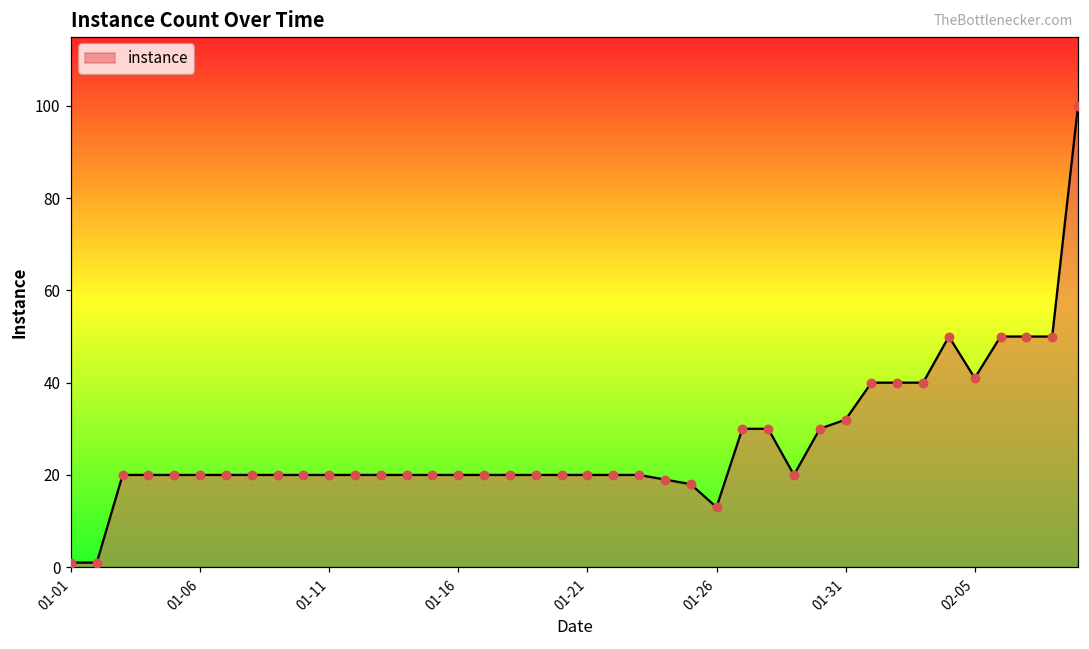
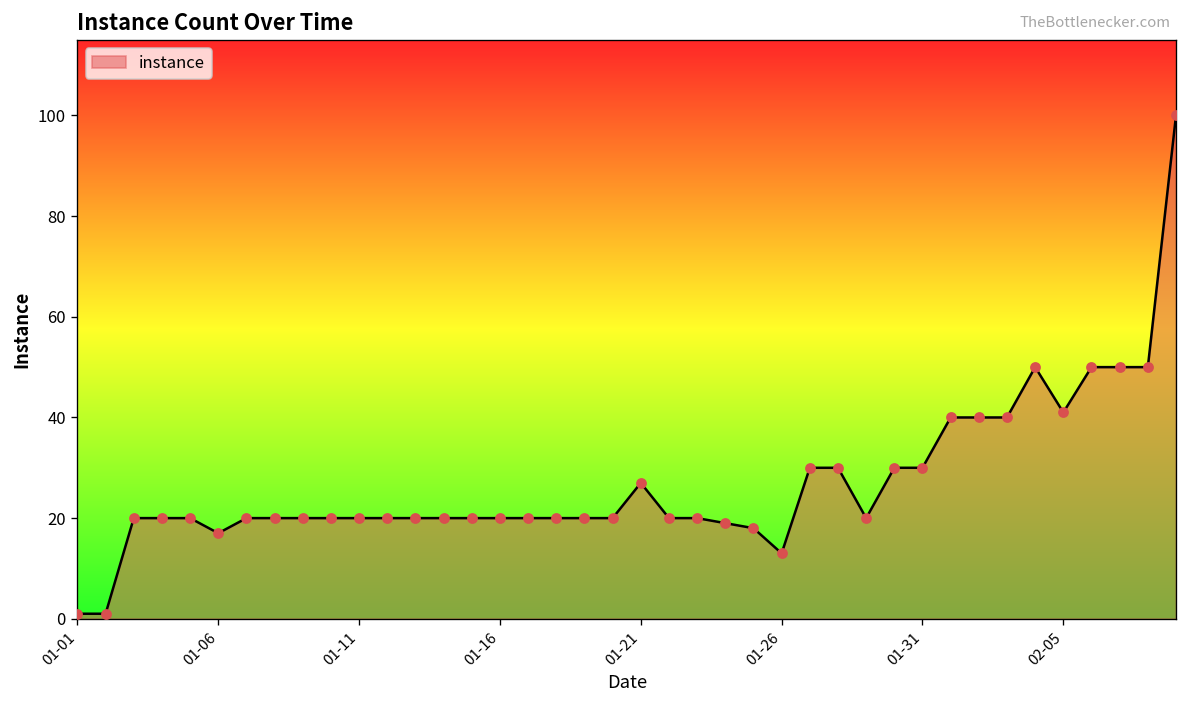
01-06: 20 -> 17
01-21: 20 -> 27
01-31: 32 -> 30
